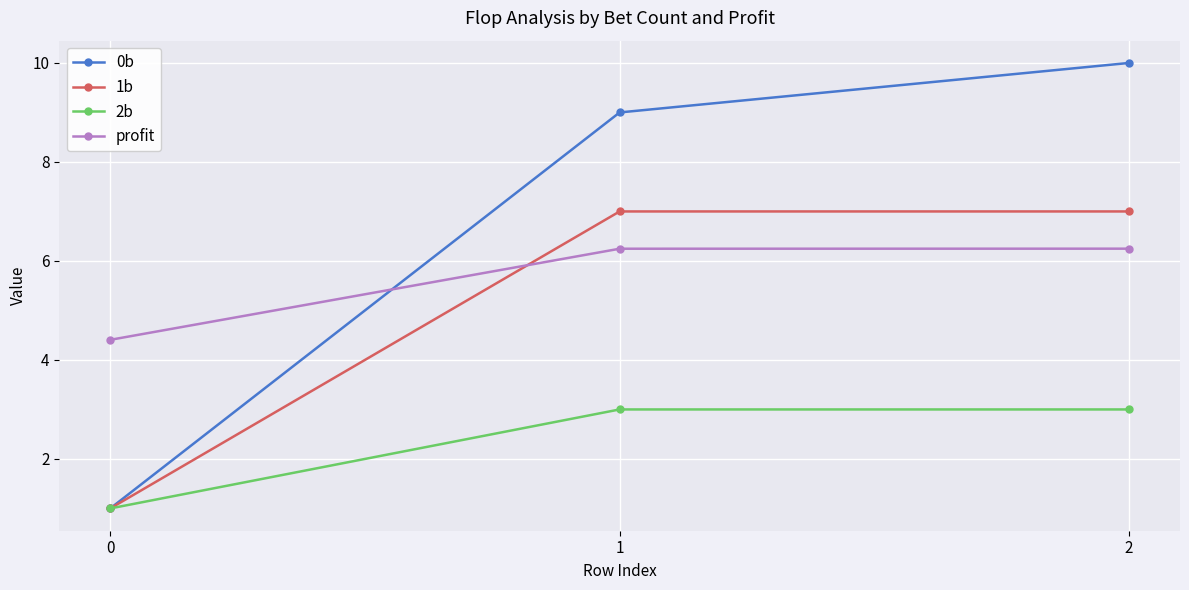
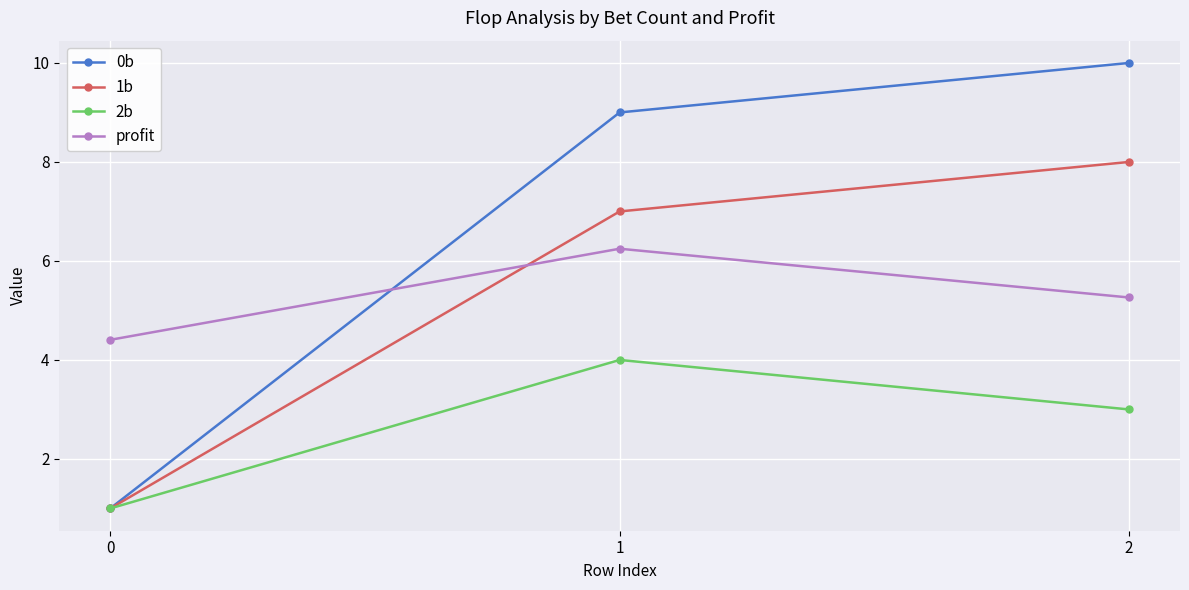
2b, 1: 3 -> 4
1b, 2: 7 -> 8
profit, 2: 6.2 -> 5.3
